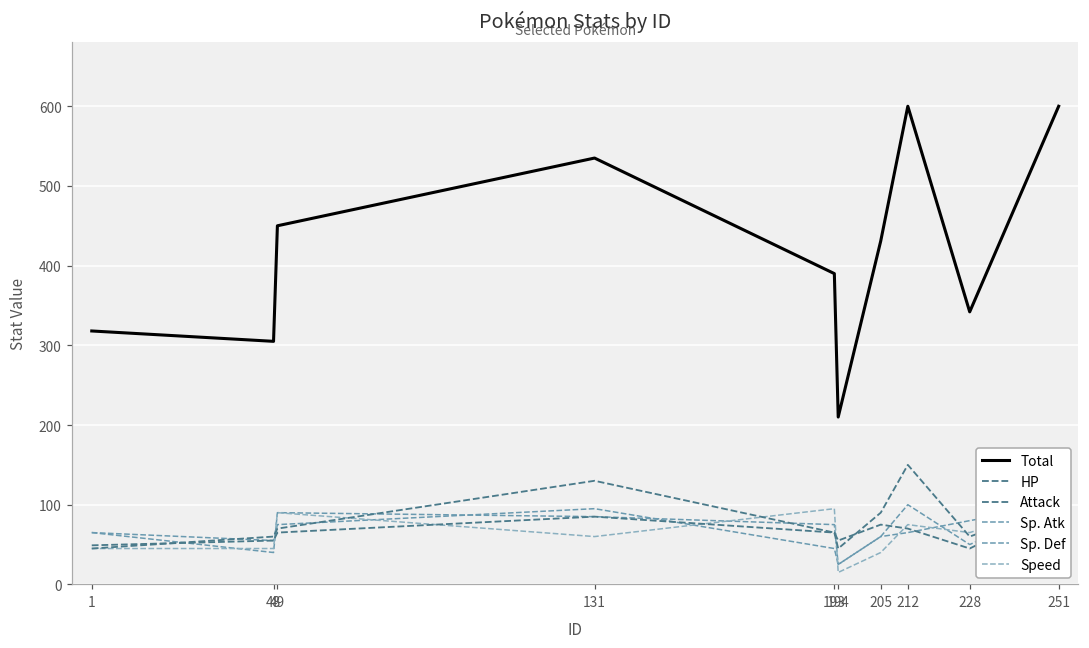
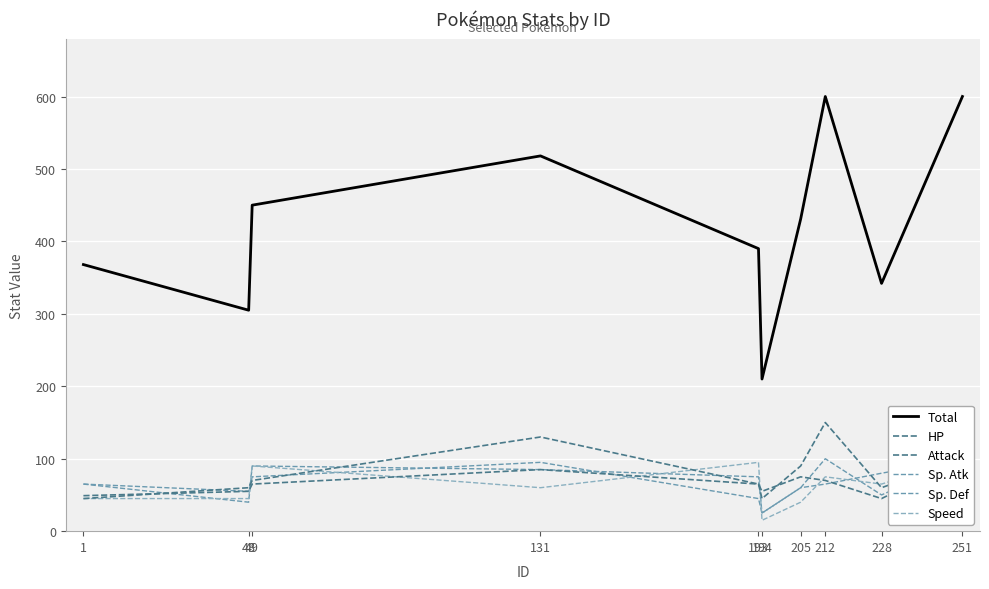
Total, 1: 320 -> 370
Total, 131: 540 -> 520
